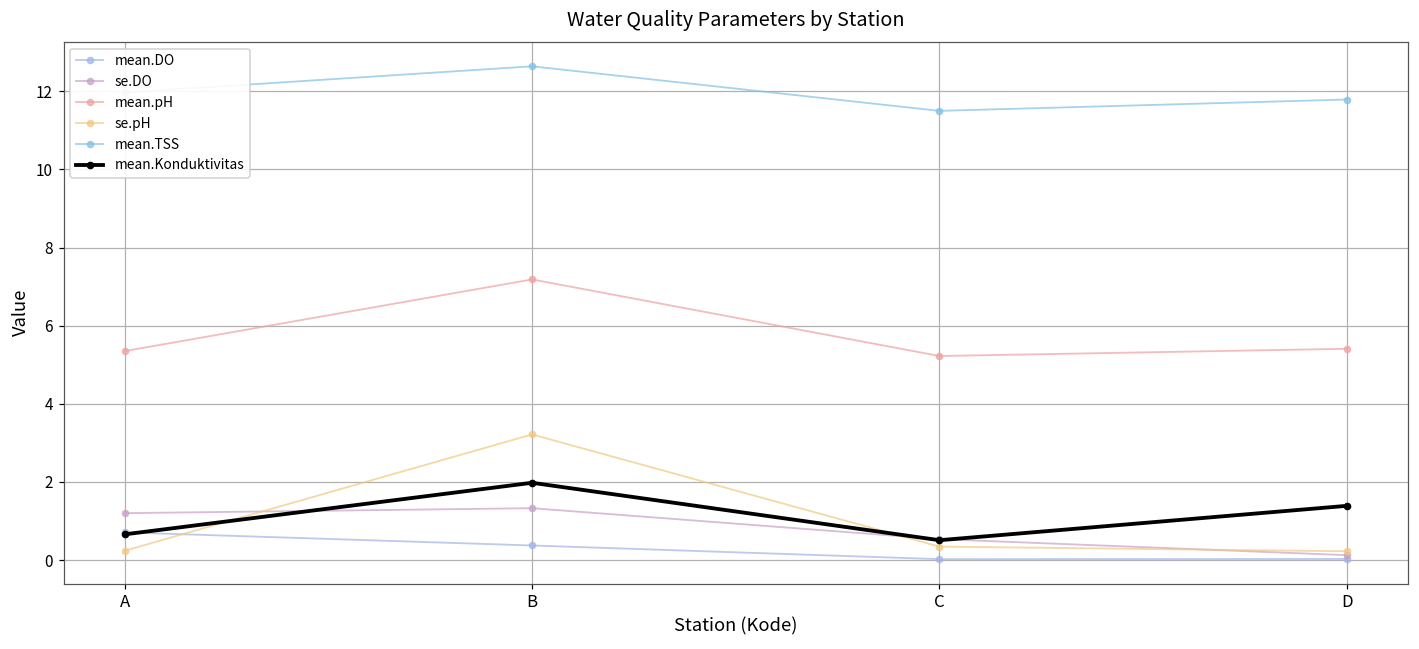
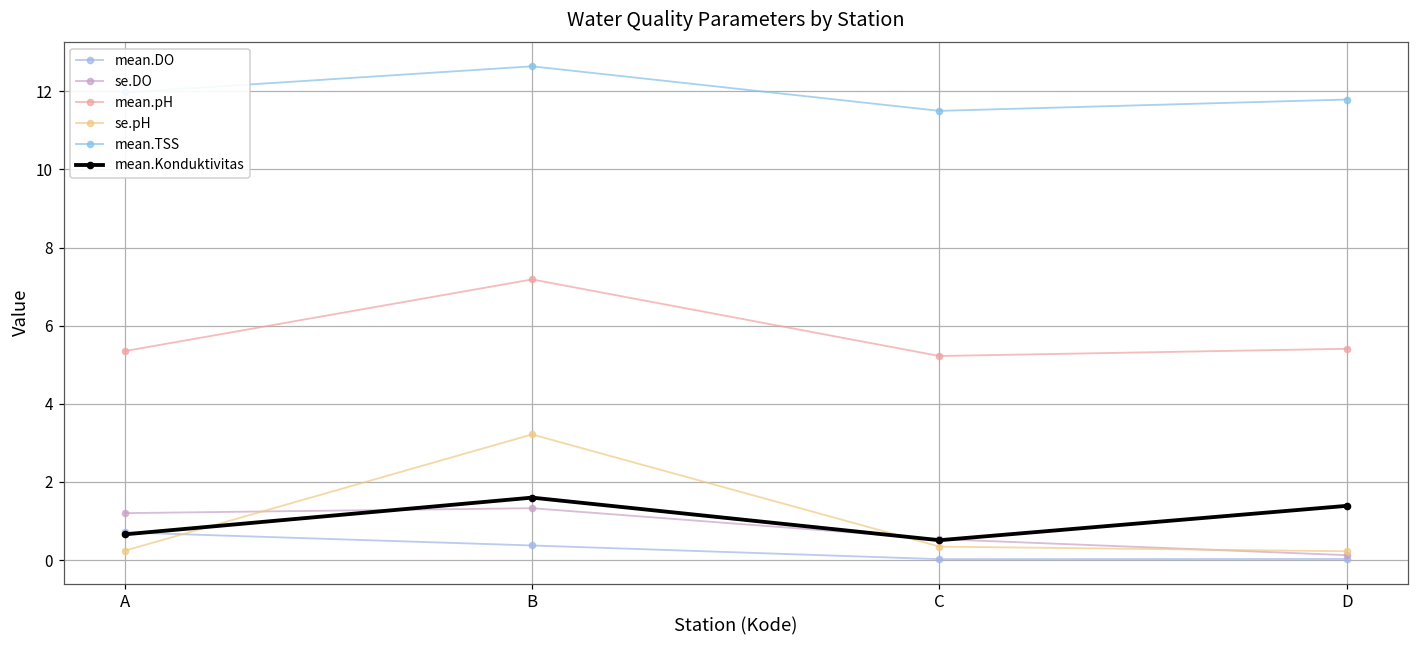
mean.Konduktivitas, B: 2.0 -> 1.6
